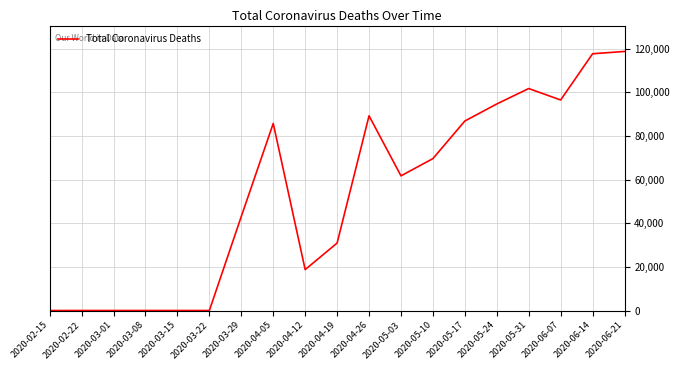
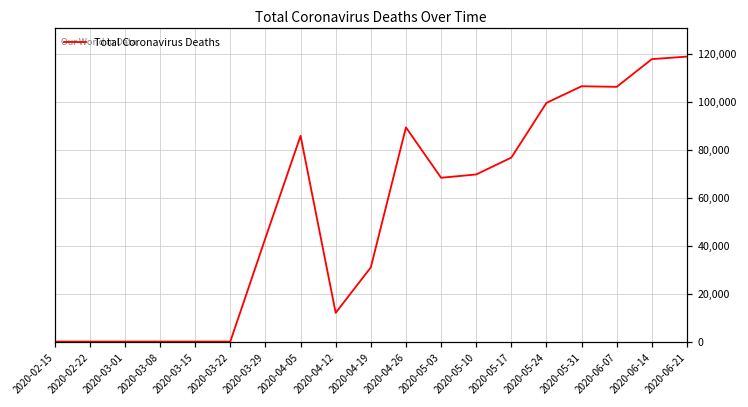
2020-04-12: 19,000 -> 12,000
2020-05-03: 62,000 -> 68,000
2020-05-17: 87,000 -> 77,000
2020-05-24: 95,000 -> 100,000
2020-05-31: 102,000 -> 106,000
2020-06-07: 97,000 -> 106,000
